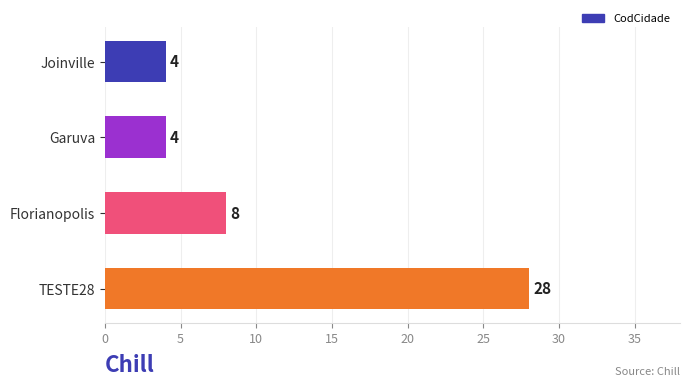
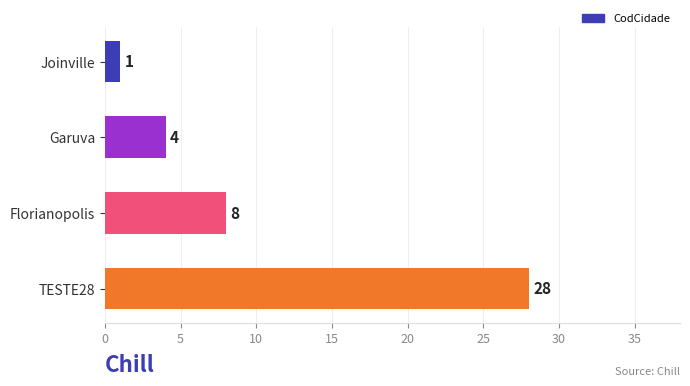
Joinville: 4 -> 1
